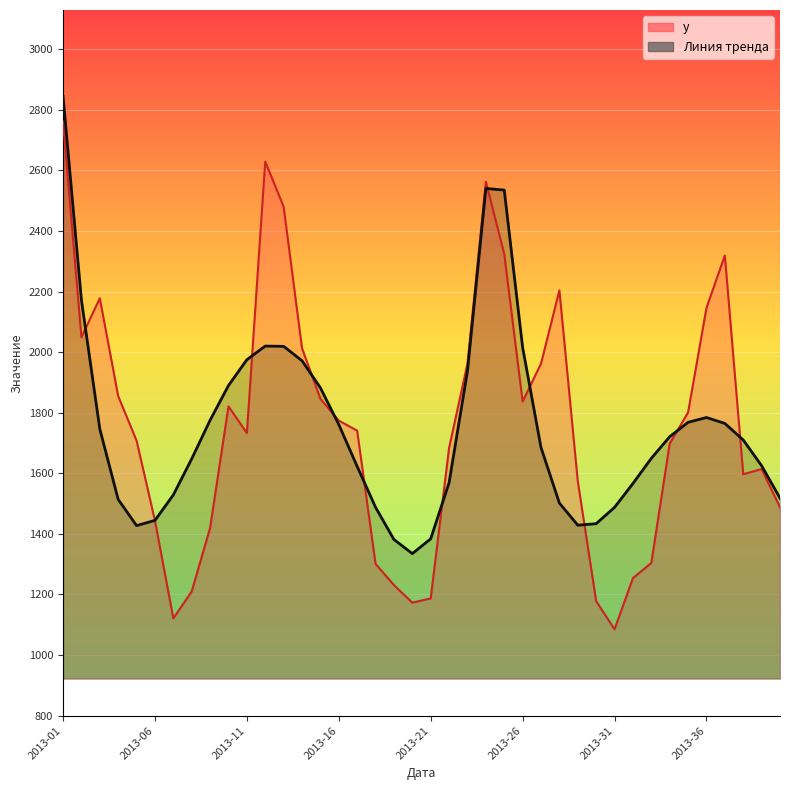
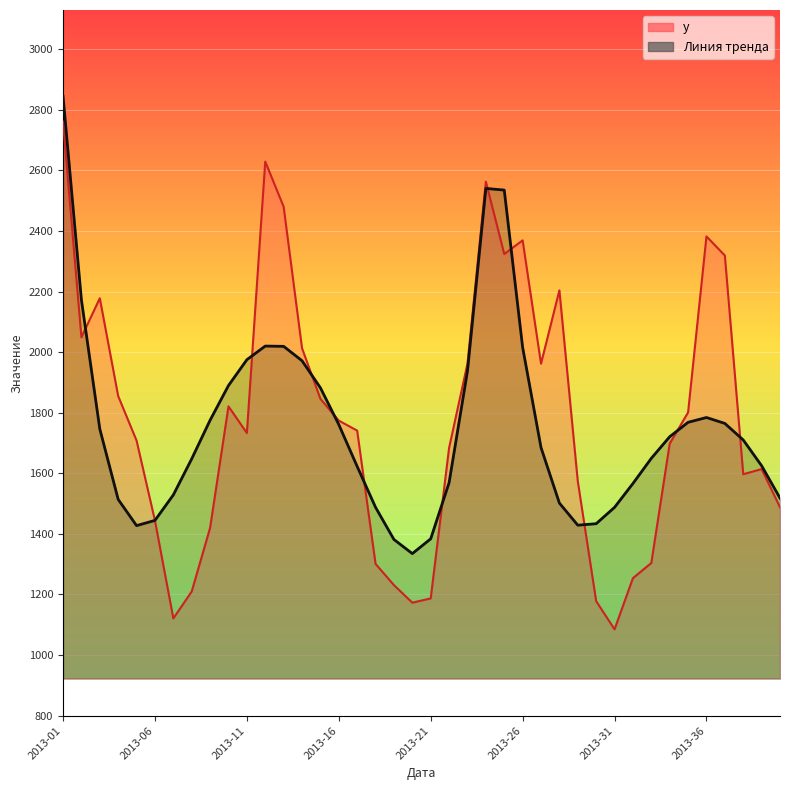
y, 2013-26: 1840 -> 2370
y, 2013-36: 2150 -> 2380
